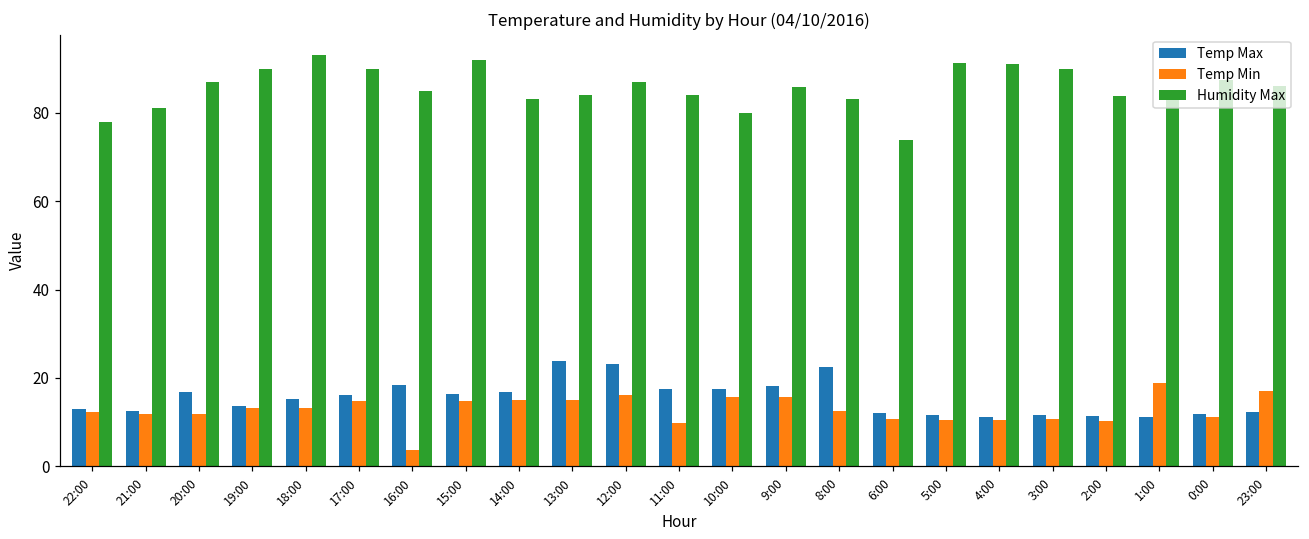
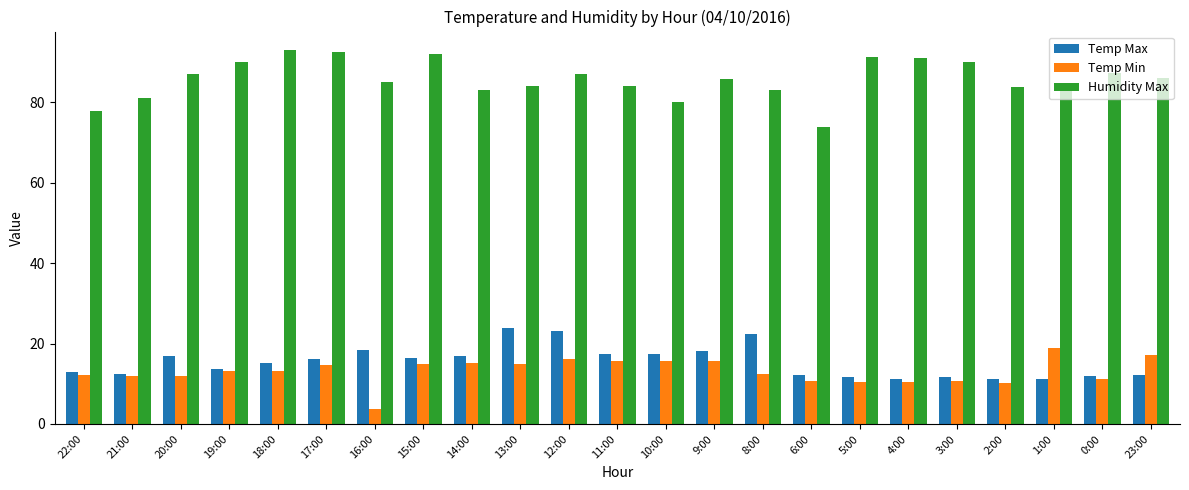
Humidity Max, 17:00: 90 -> 93
Temp Min, 11:00: 10 -> 16
